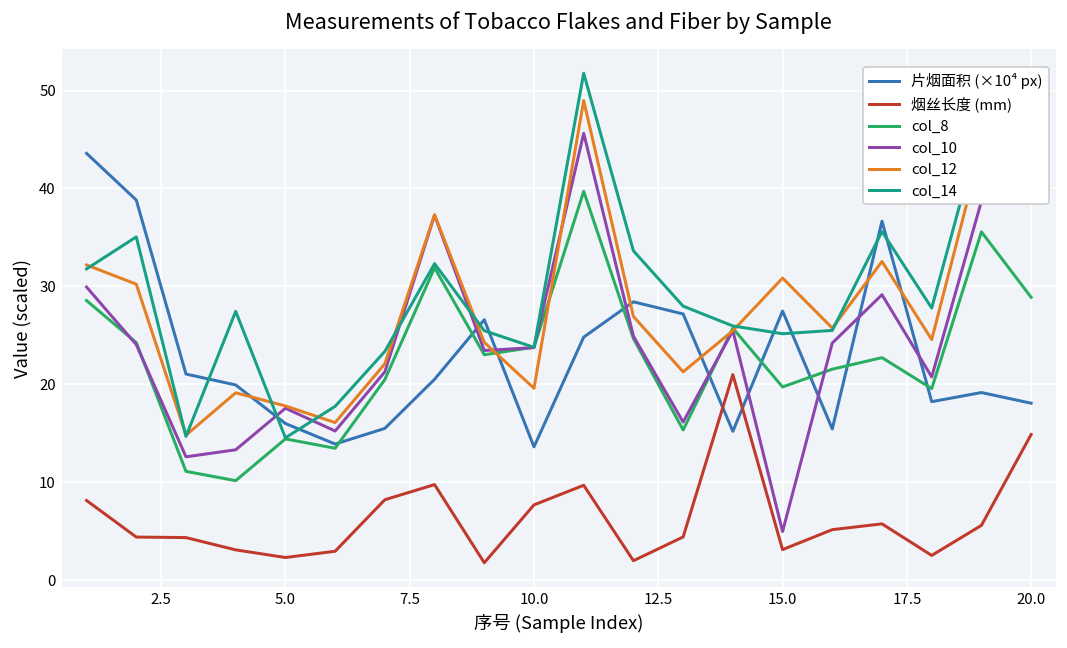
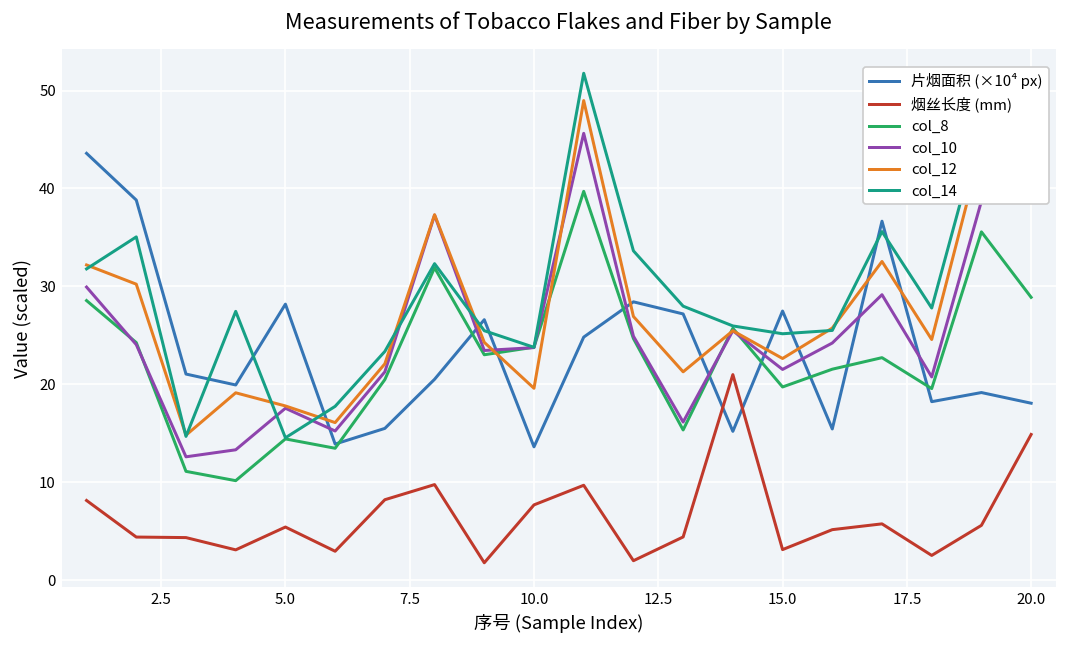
片烟面积 (×10⁴ px), 5.0: 16 -> 28
烟丝长度 (mm), 5.0: 2 -> 5
col_10, 15.0: 5 -> 22
col_12, 15.0: 31 -> 23
